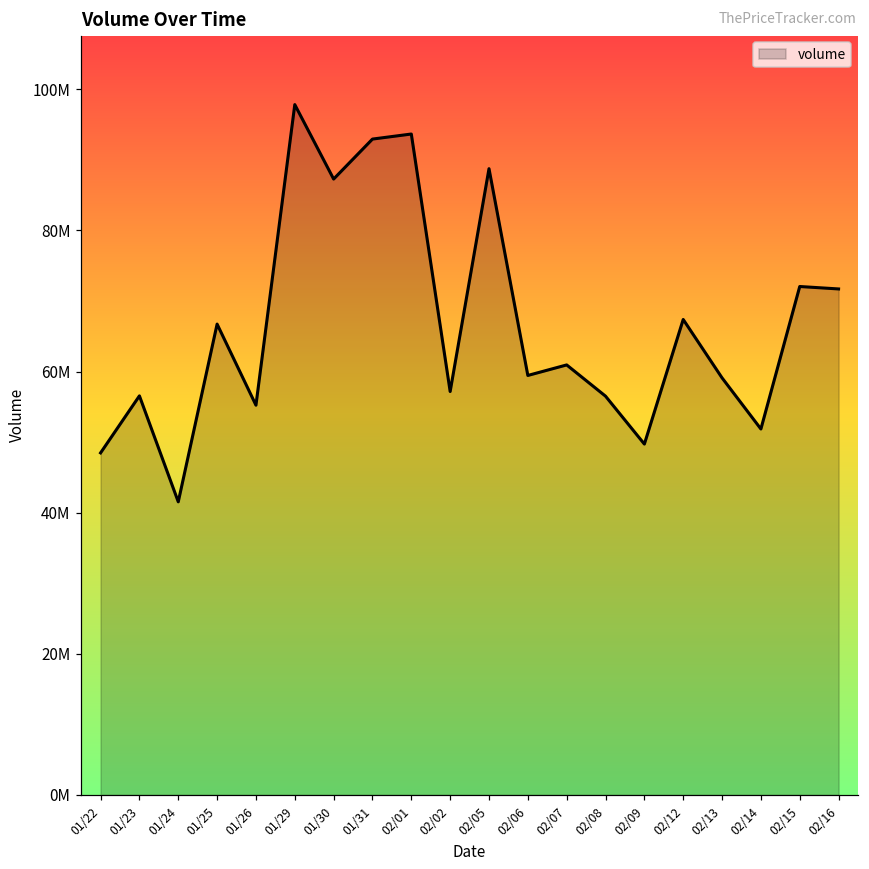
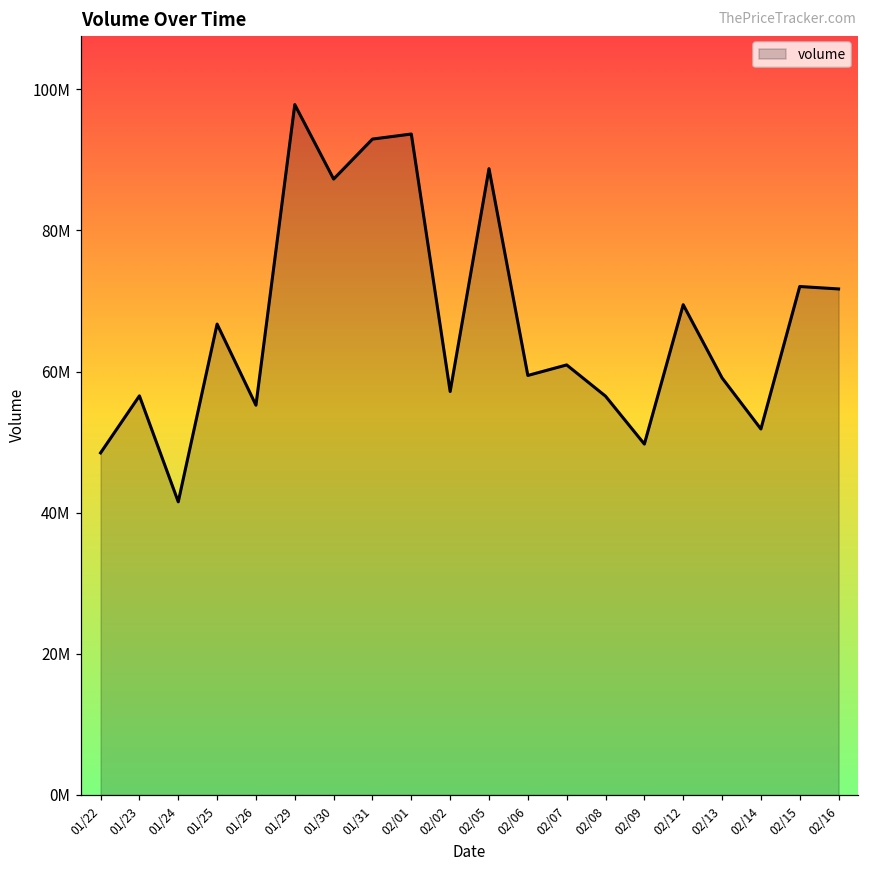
02/12: 67000000 -> 69000000
